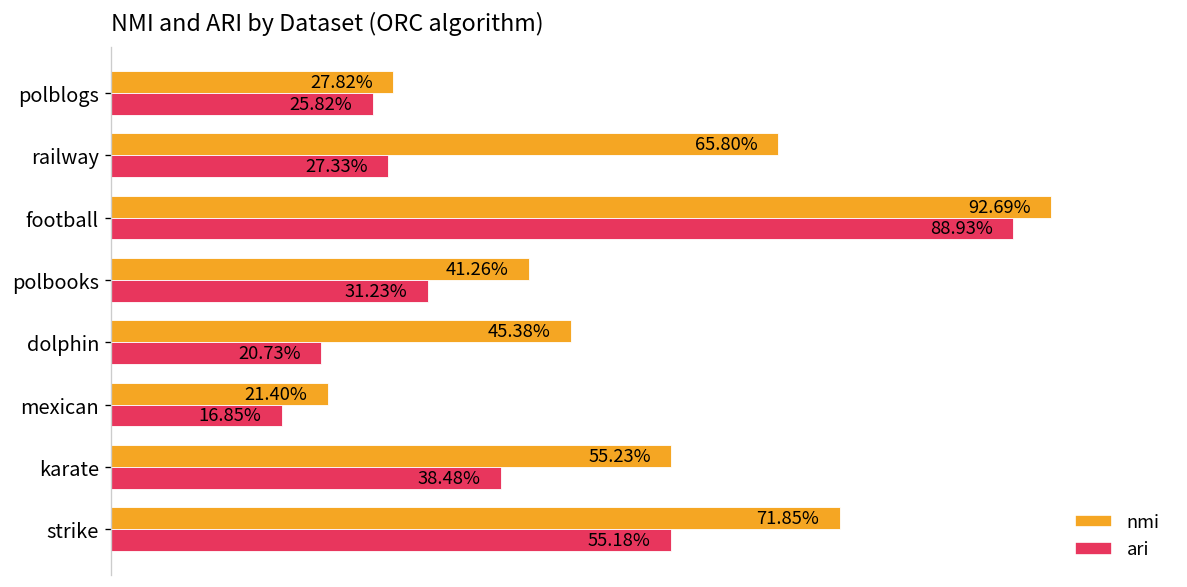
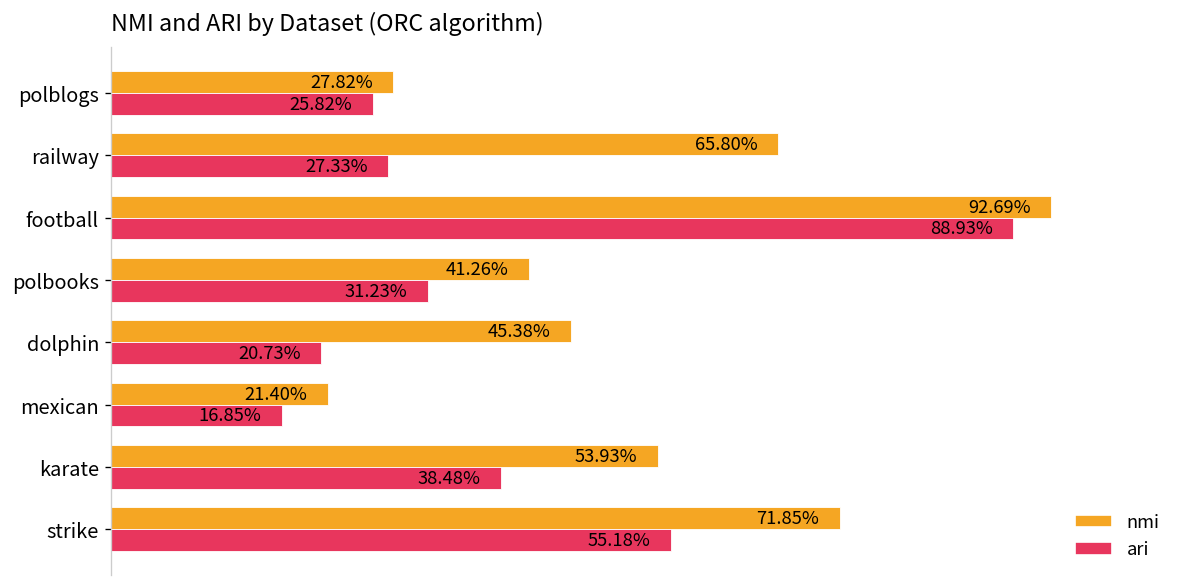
nmi, karate: 55.23% -> 53.93%
